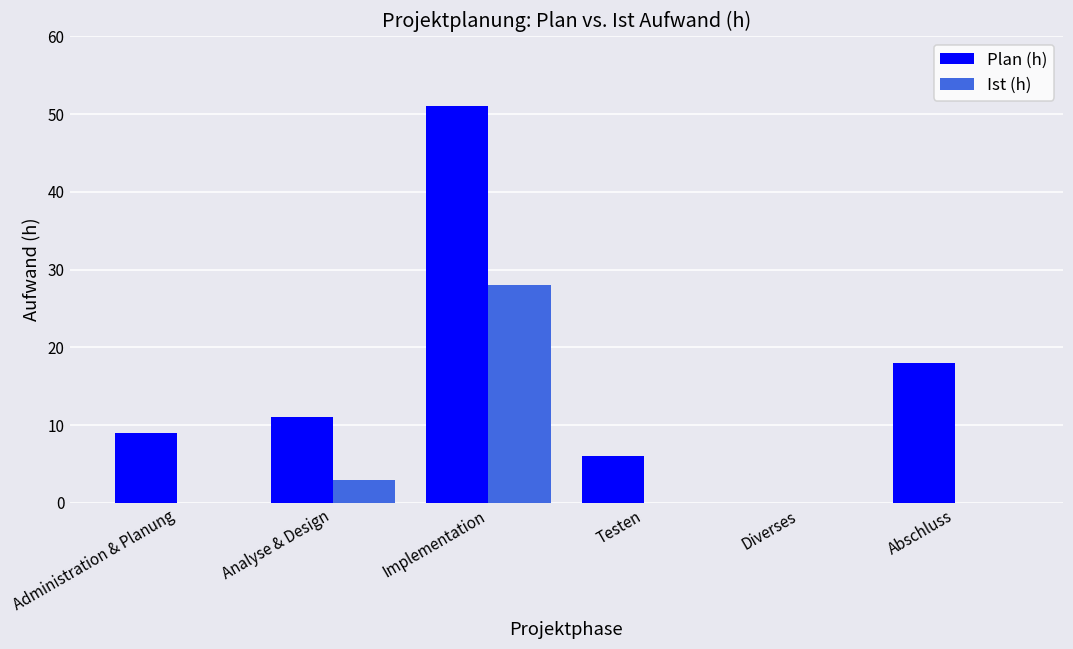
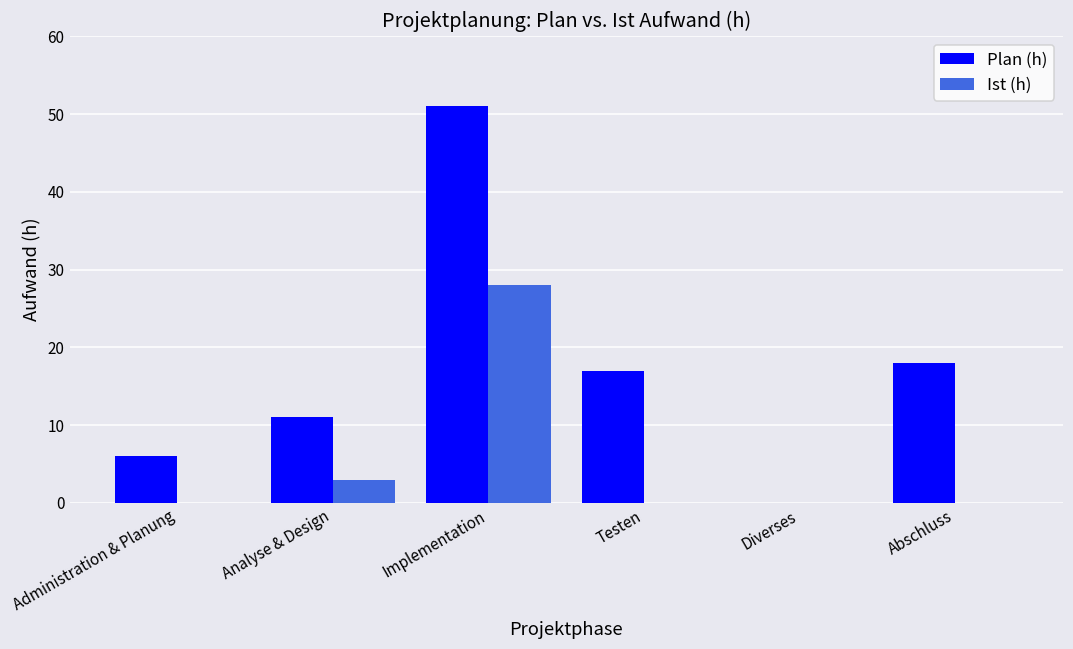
Plan (h), Administration & Planung: 9 -> 6
Plan (h), Testen: 6 -> 17
